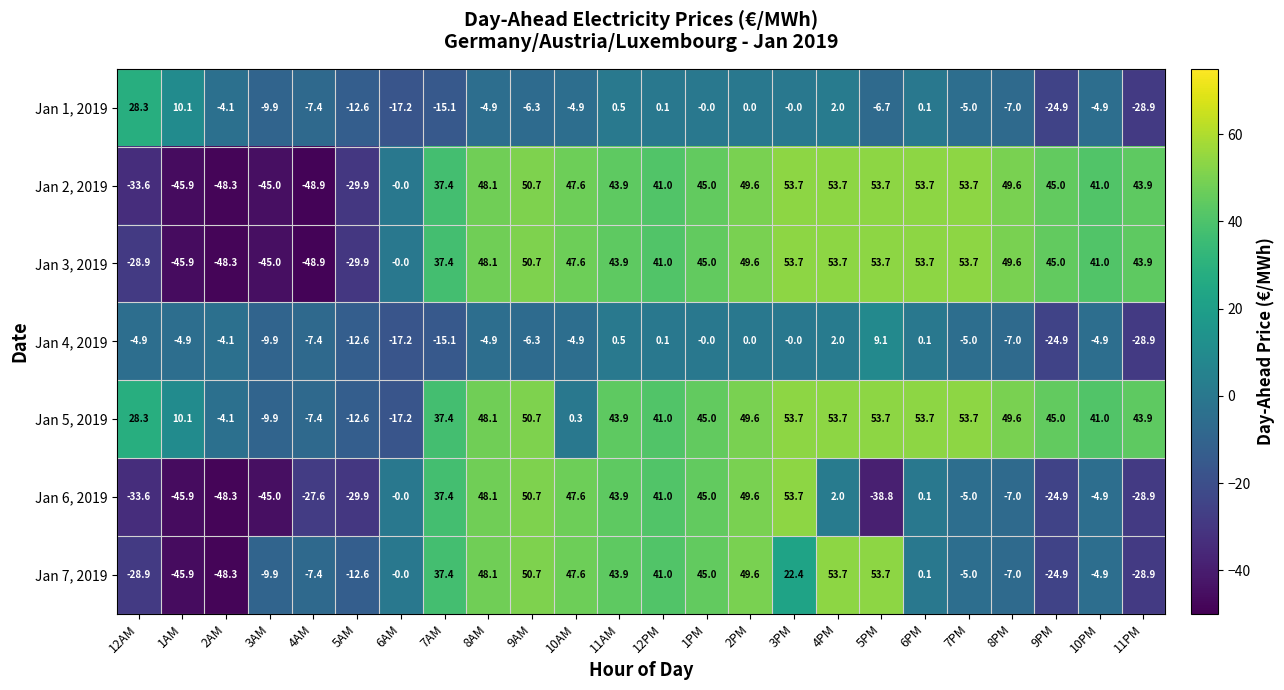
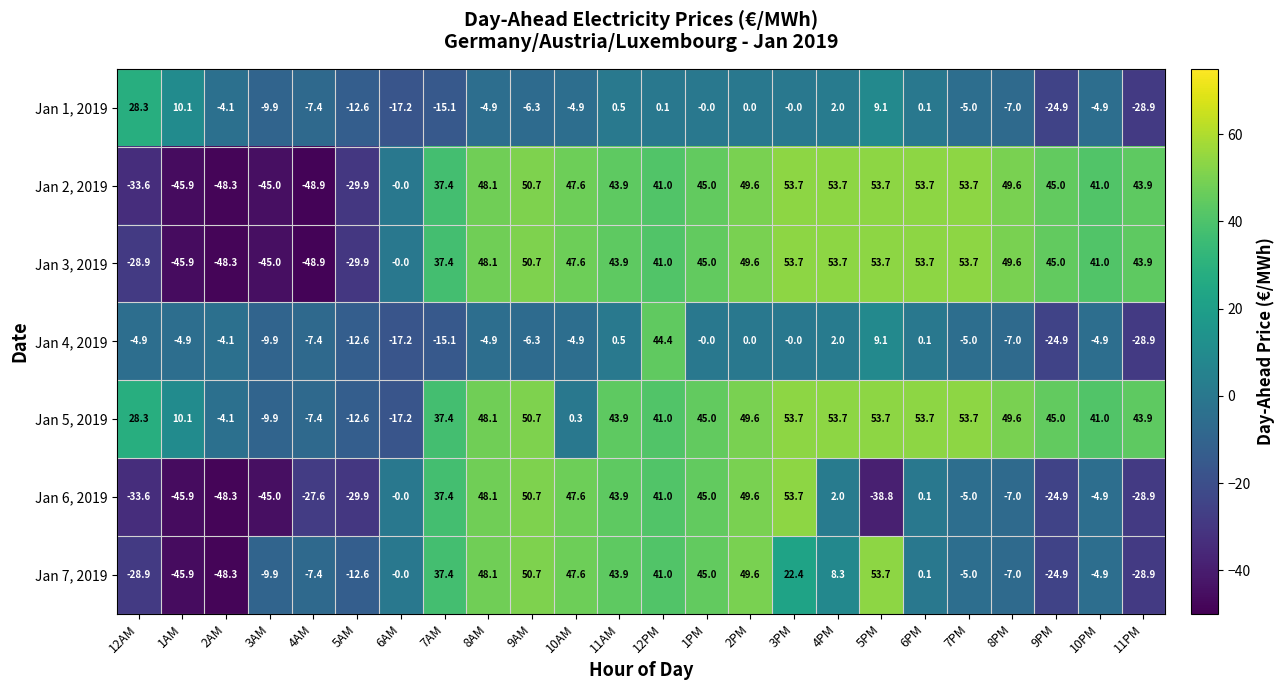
Jan 1, 2019, 5PM: -6.7 -> 9.1
Jan 4, 2019, 12PM: 0.1 -> 44.4
Jan 7, 2019, 4PM: 53.7 -> 8.3
